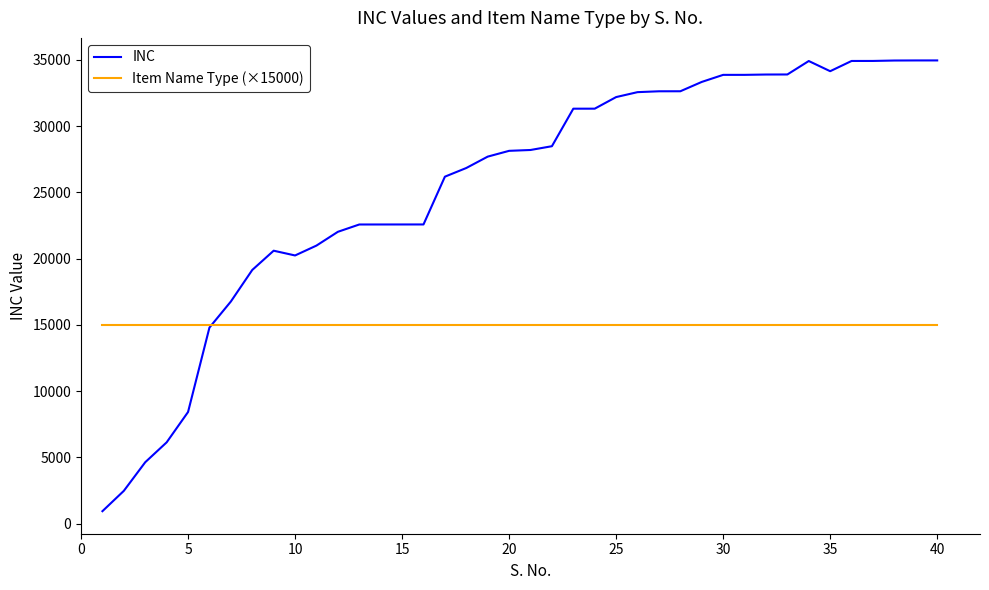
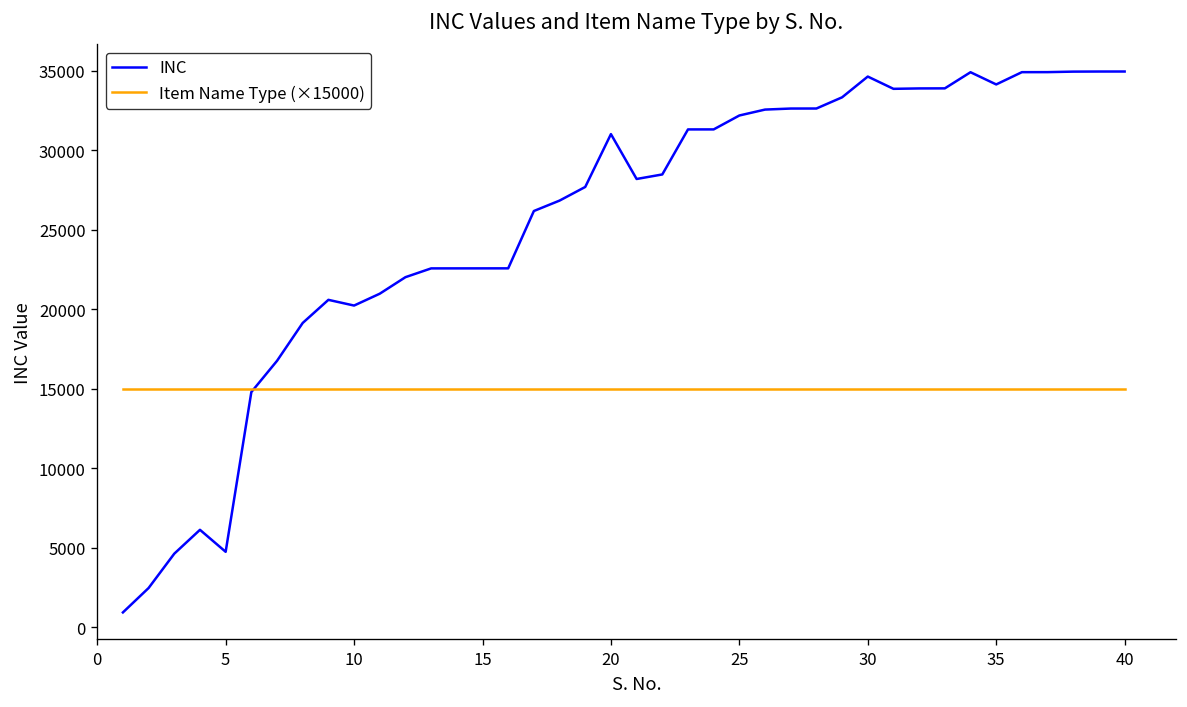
INC, 5: 8400 -> 4700
INC, 20: 28100 -> 31000
INC, 30: 33900 -> 34600
